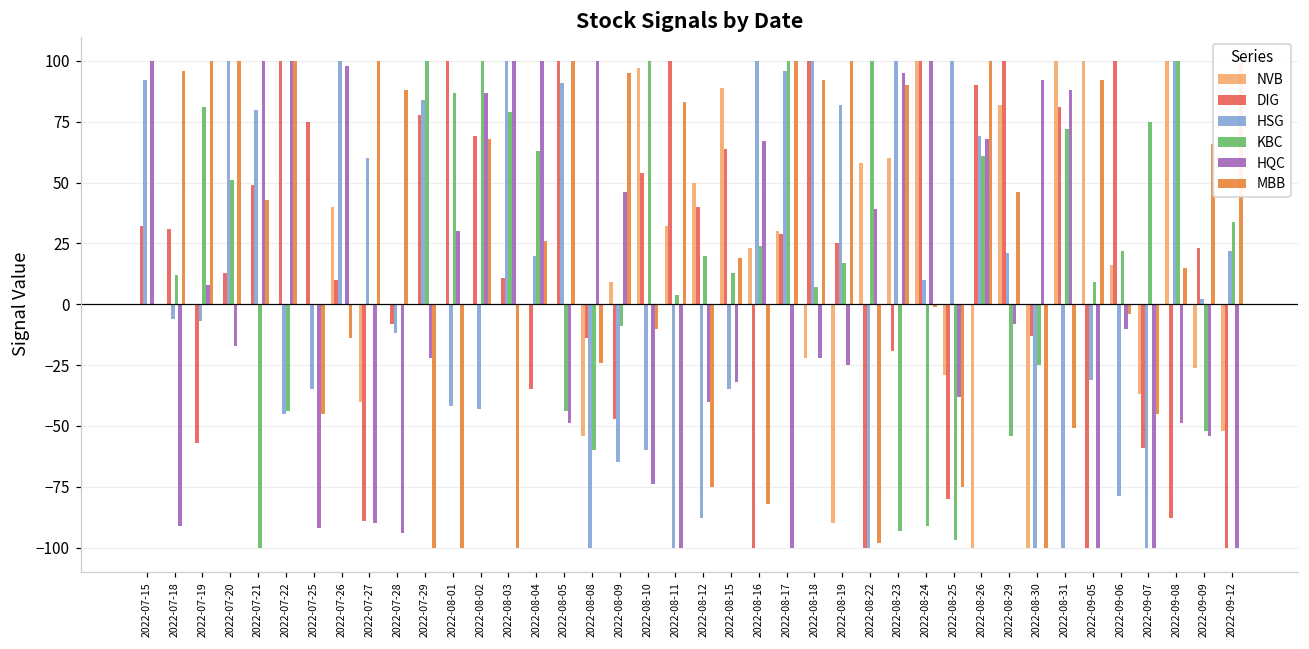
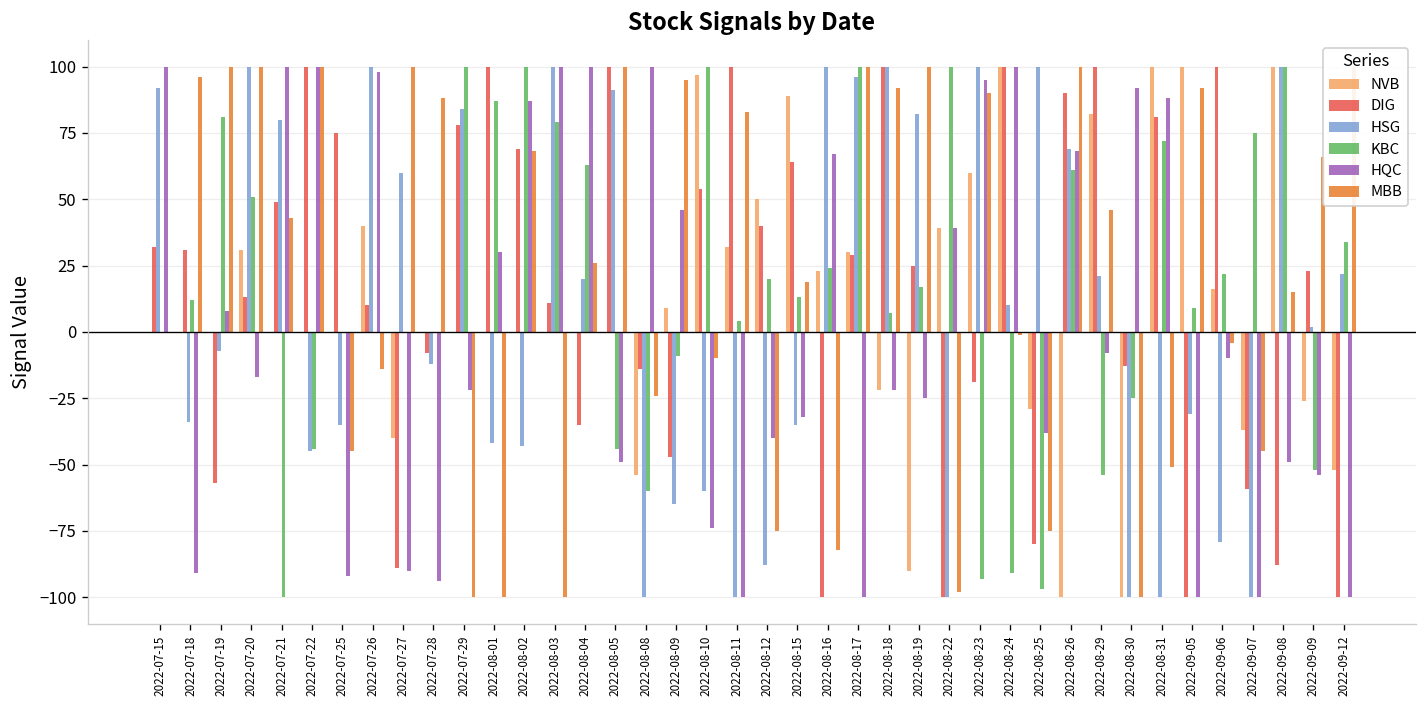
HSG, 2022-07-18: -6 -> -34
NVB, 2022-07-20: 0 -> 31
NVB, 2022-08-22: 58 -> 39
